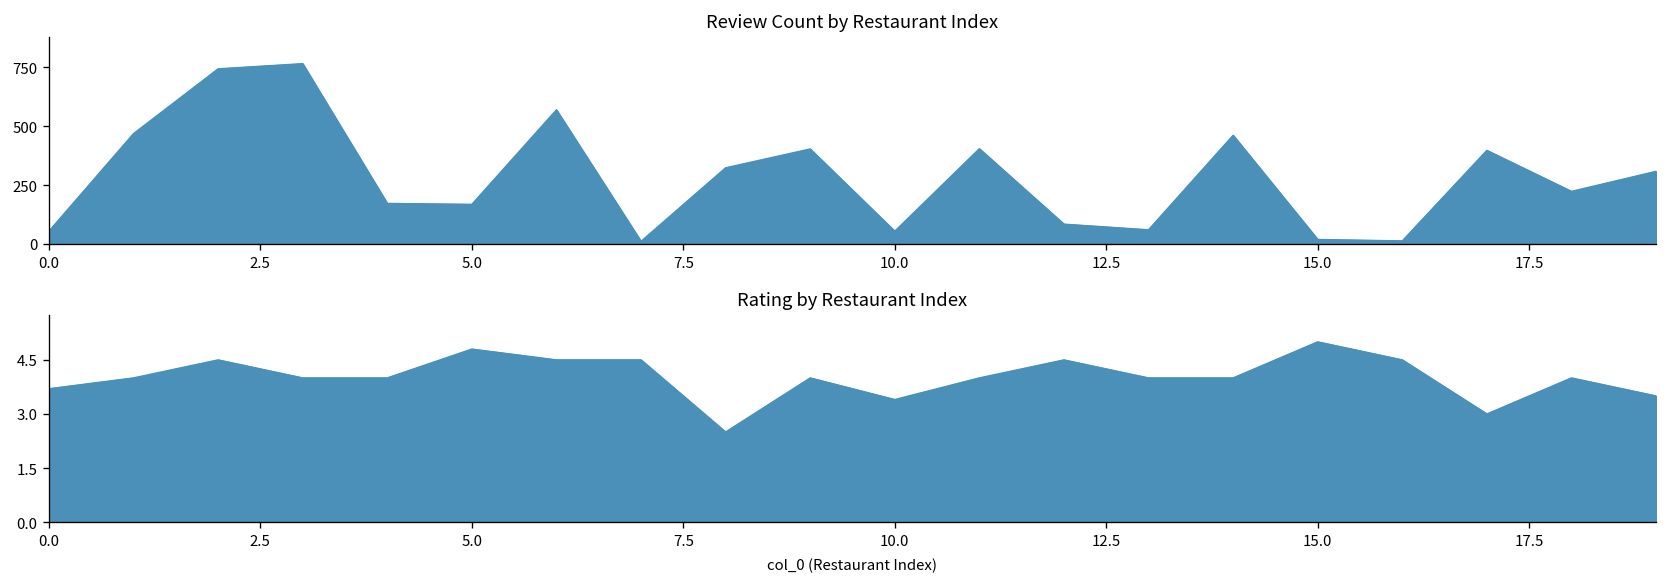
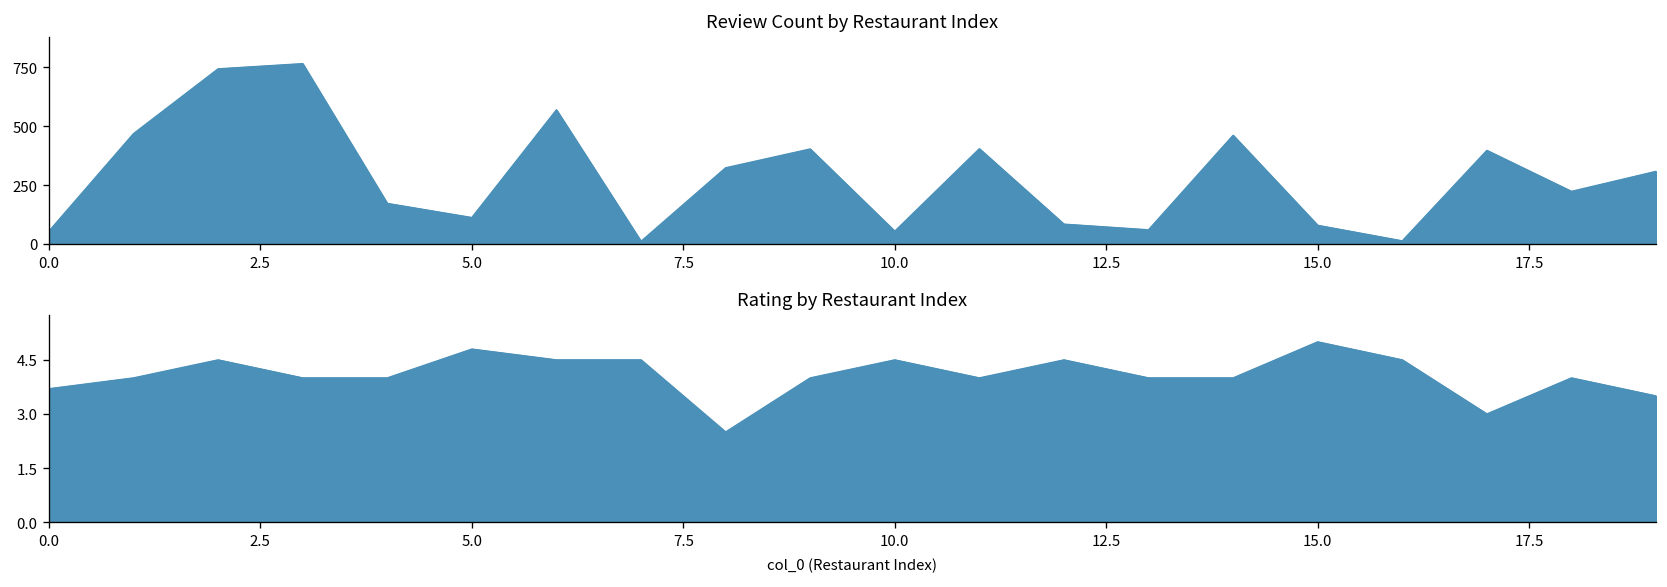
Review Count by Restaurant Index, 5.0: 170 -> 110
Review Count by Restaurant Index, 15.0: 20 -> 80
Rating by Restaurant Index, 10.0: 3.4 -> 4.5
